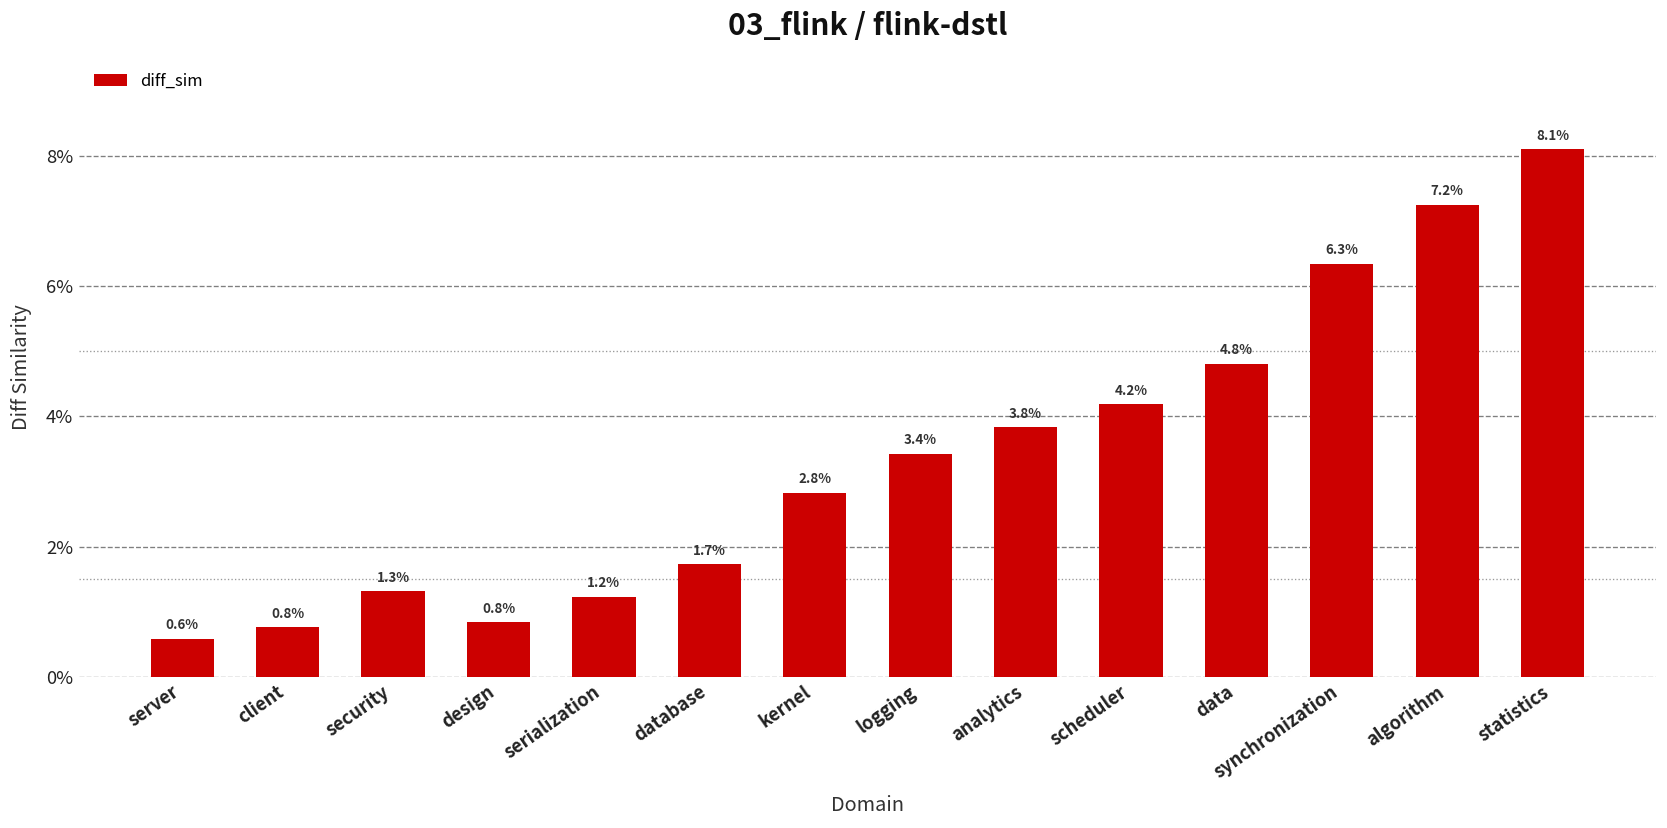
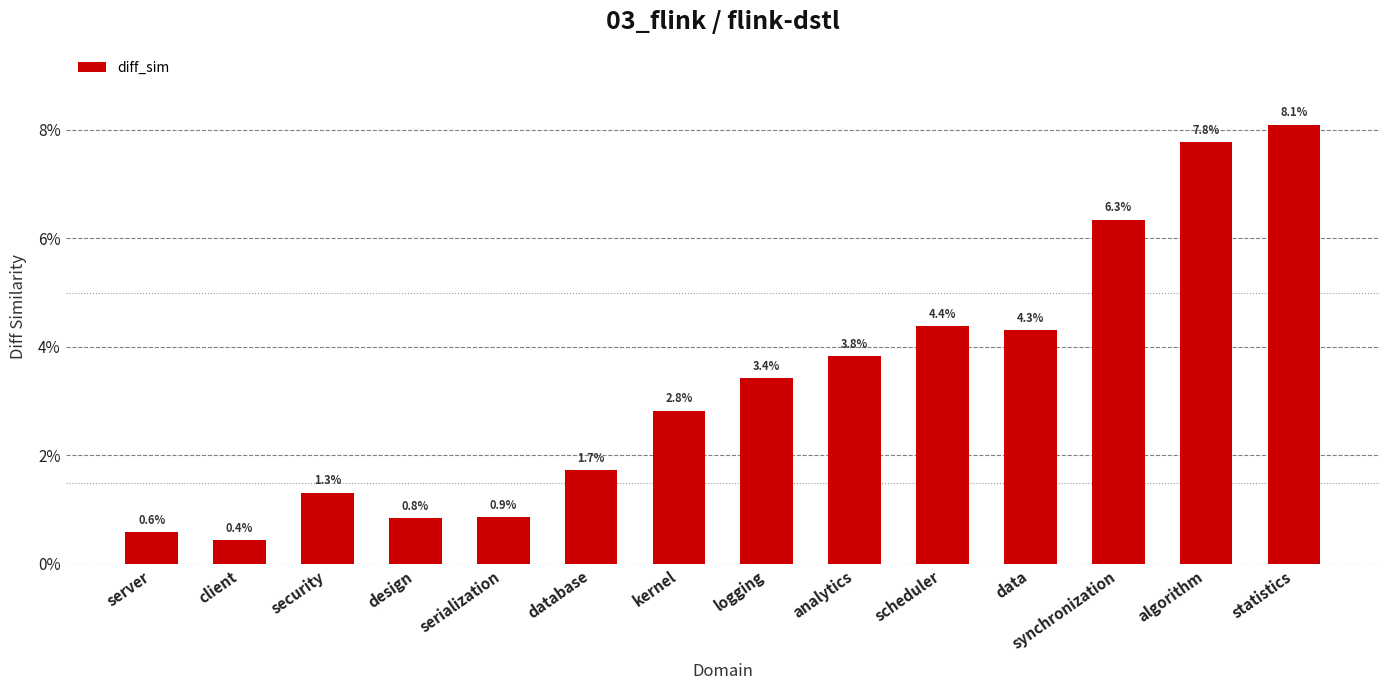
client: 0.8% -> 0.4%
serialization: 1.2% -> 0.9%
scheduler: 4.2% -> 4.4%
data: 4.8% -> 4.3%
algorithm: 7.2% -> 7.8%
